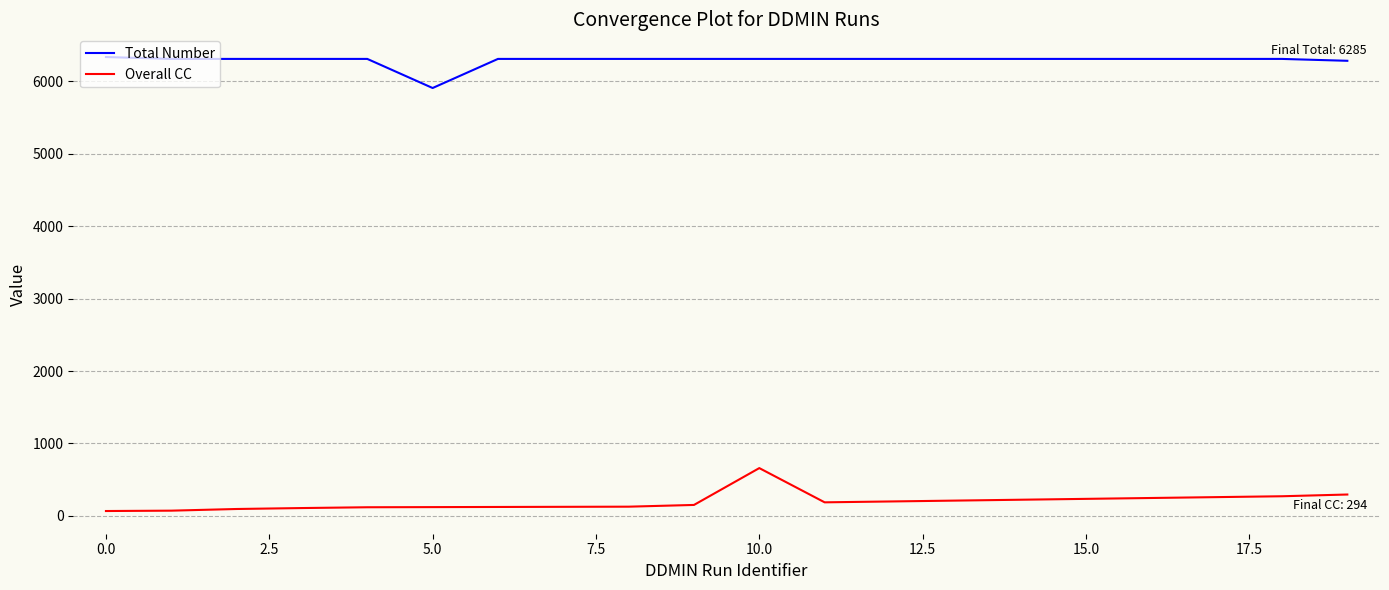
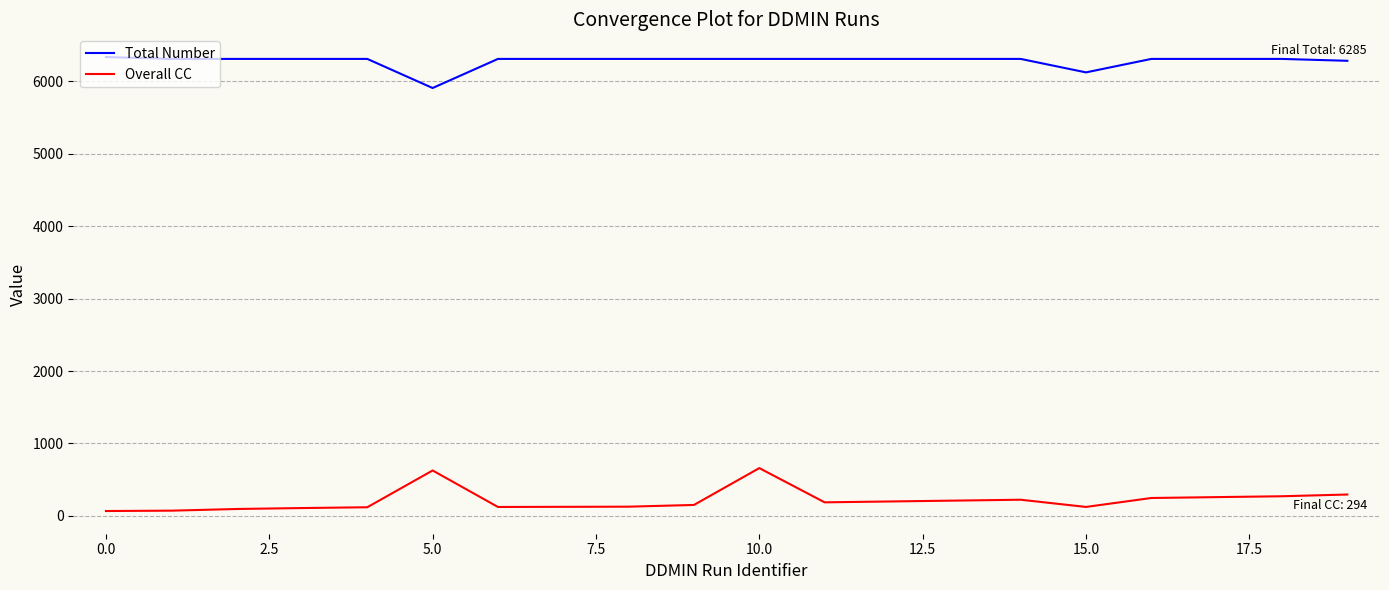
Overall CC, 5.0: 100 -> 600
Total Number, 15.0: 6300 -> 6100
Overall CC, 15.0: 200 -> 100
